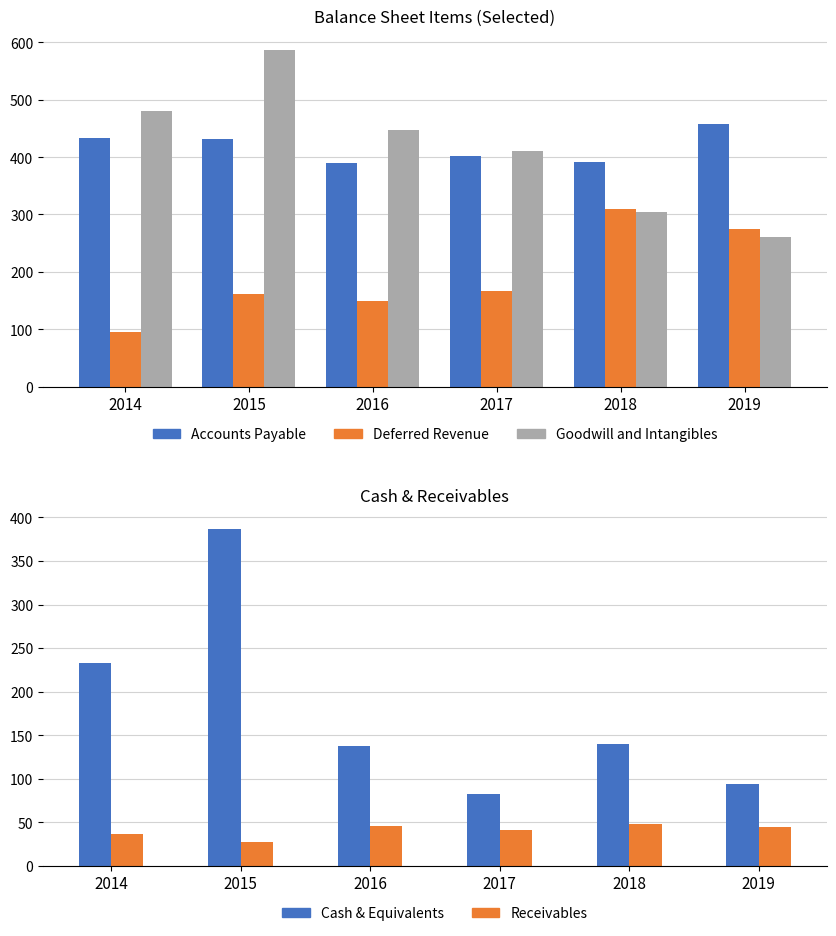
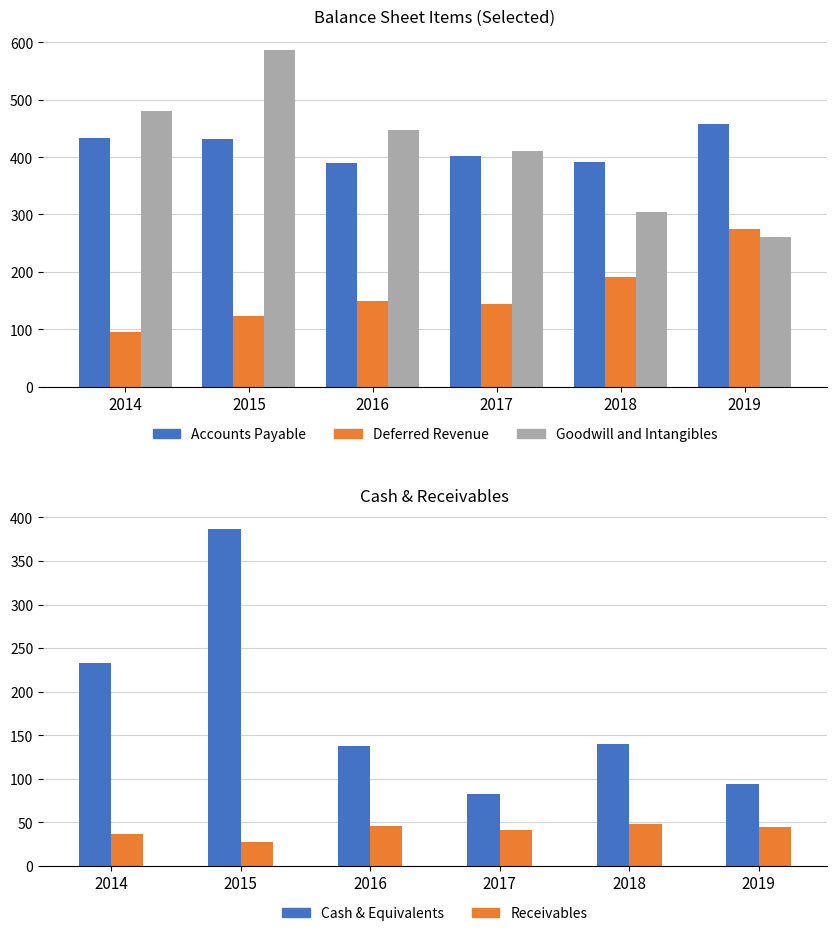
Balance Sheet Items (Selected), Deferred Revenue, 2015: 160 -> 120
Balance Sheet Items (Selected), Deferred Revenue, 2017: 170 -> 140
Balance Sheet Items (Selected), Deferred Revenue, 2018: 310 -> 190
